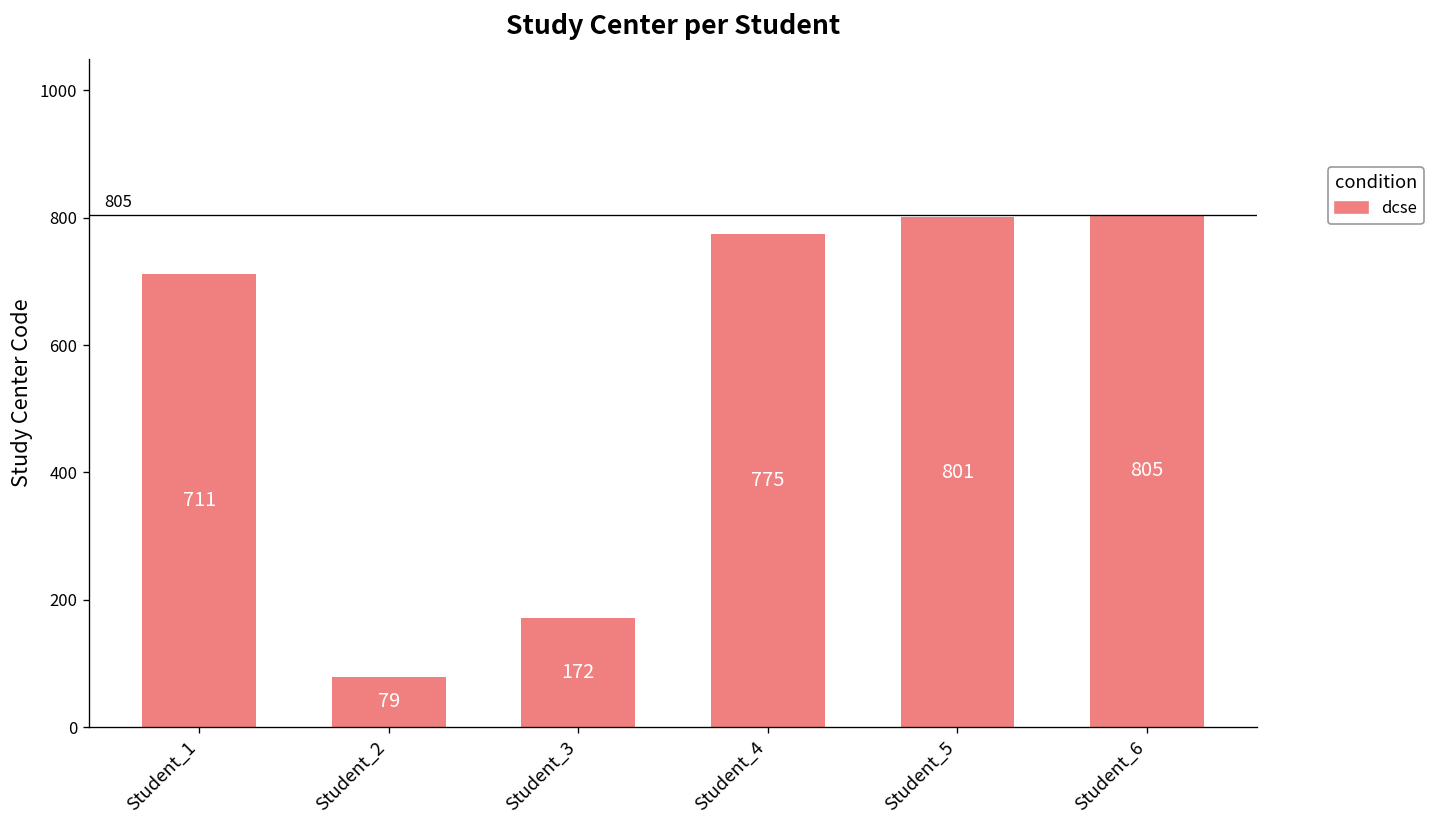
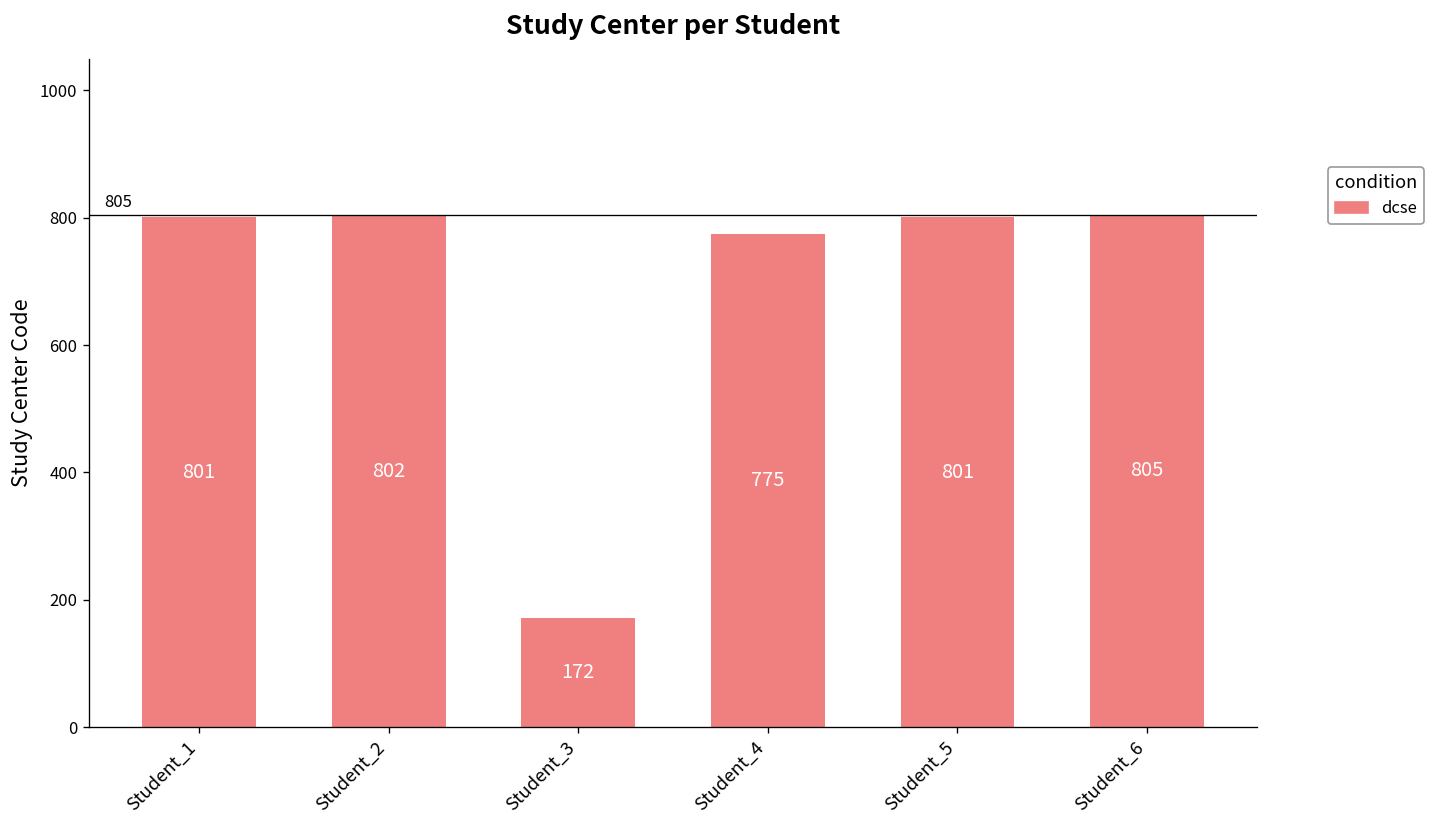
Student_1: 711 -> 801
Student_2: 79 -> 802
